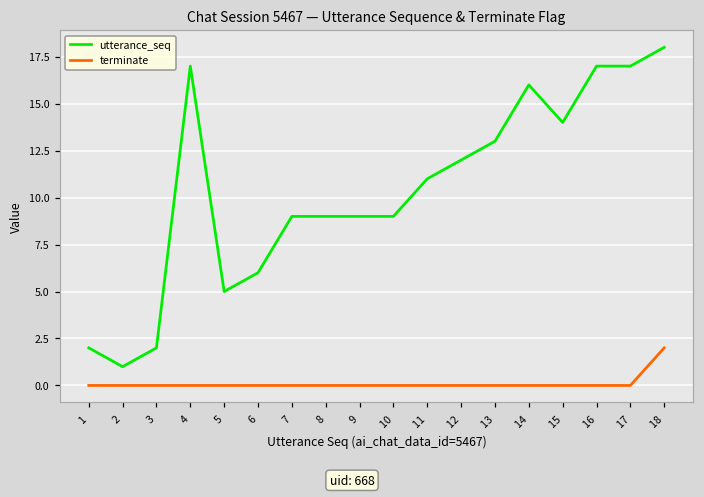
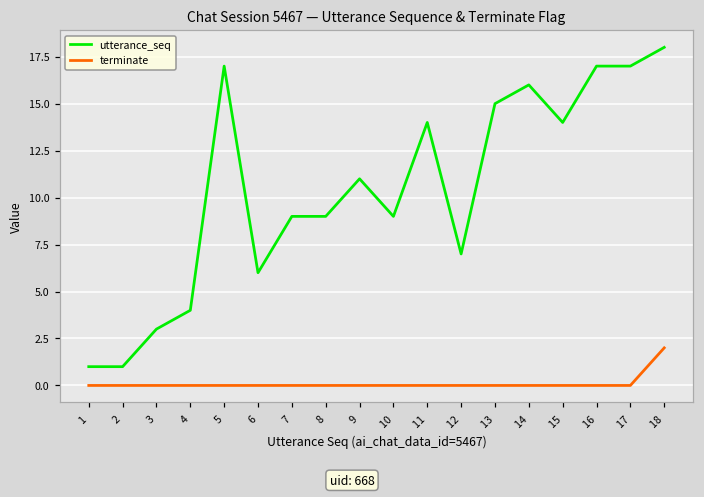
utterance_seq, 1: 2 -> 1
utterance_seq, 3: 2 -> 3
utterance_seq, 4: 17 -> 4
utterance_seq, 5: 5 -> 17
utterance_seq, 9: 9 -> 11
utterance_seq, 11: 11 -> 14
utterance_seq, 12: 12 -> 7
utterance_seq, 13: 13 -> 15
